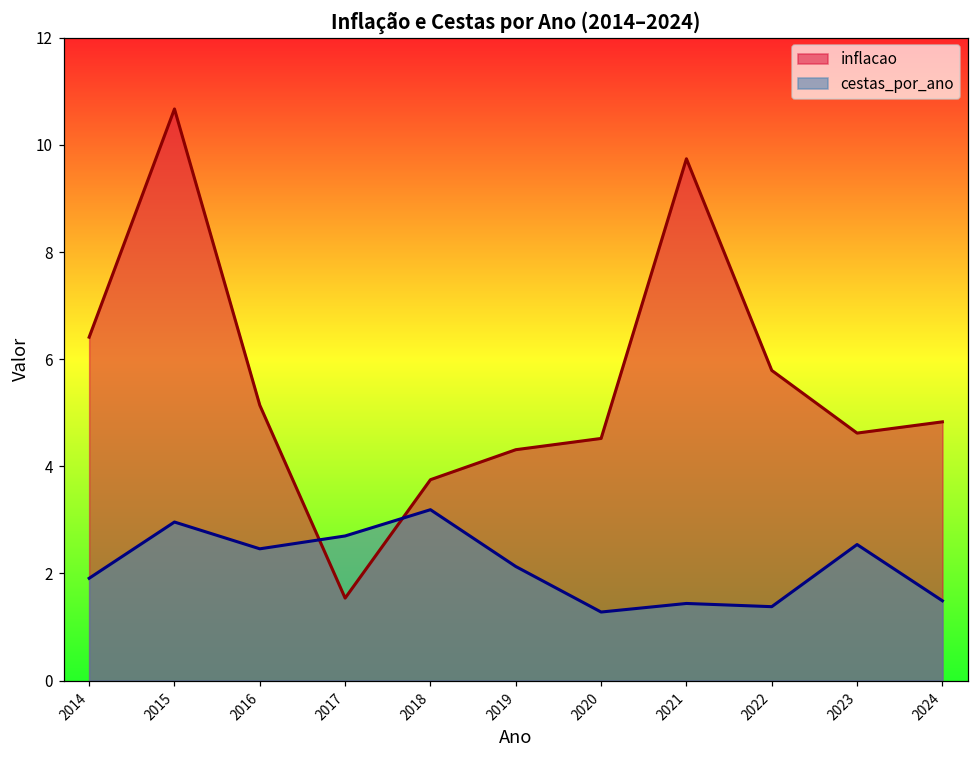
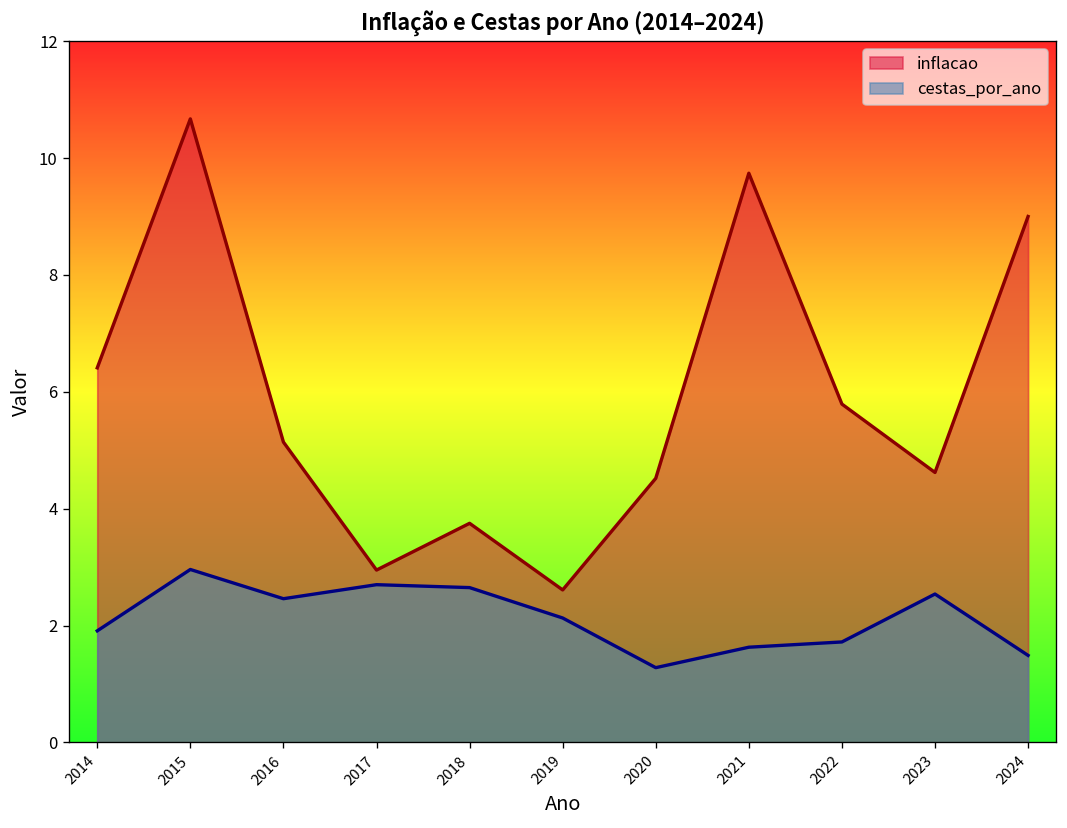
inflacao, 2017: 1.5 -> 3.0
cestas_por_ano, 2018: 3.2 -> 2.7
inflacao, 2019: 4.3 -> 2.6
cestas_por_ano, 2021: 1.4 -> 1.6
cestas_por_ano, 2022: 1.4 -> 1.7
inflacao, 2024: 4.8 -> 9.0
